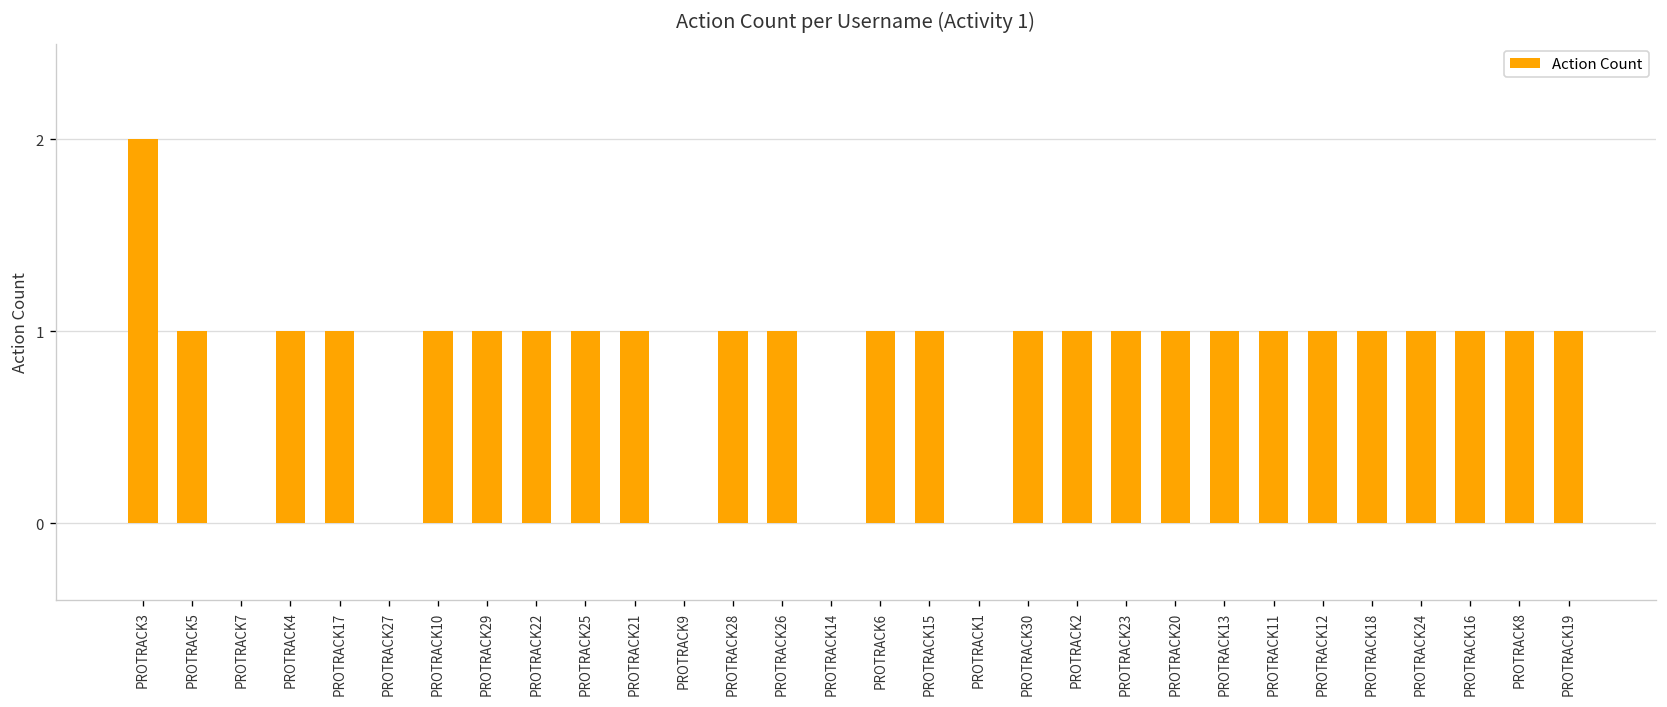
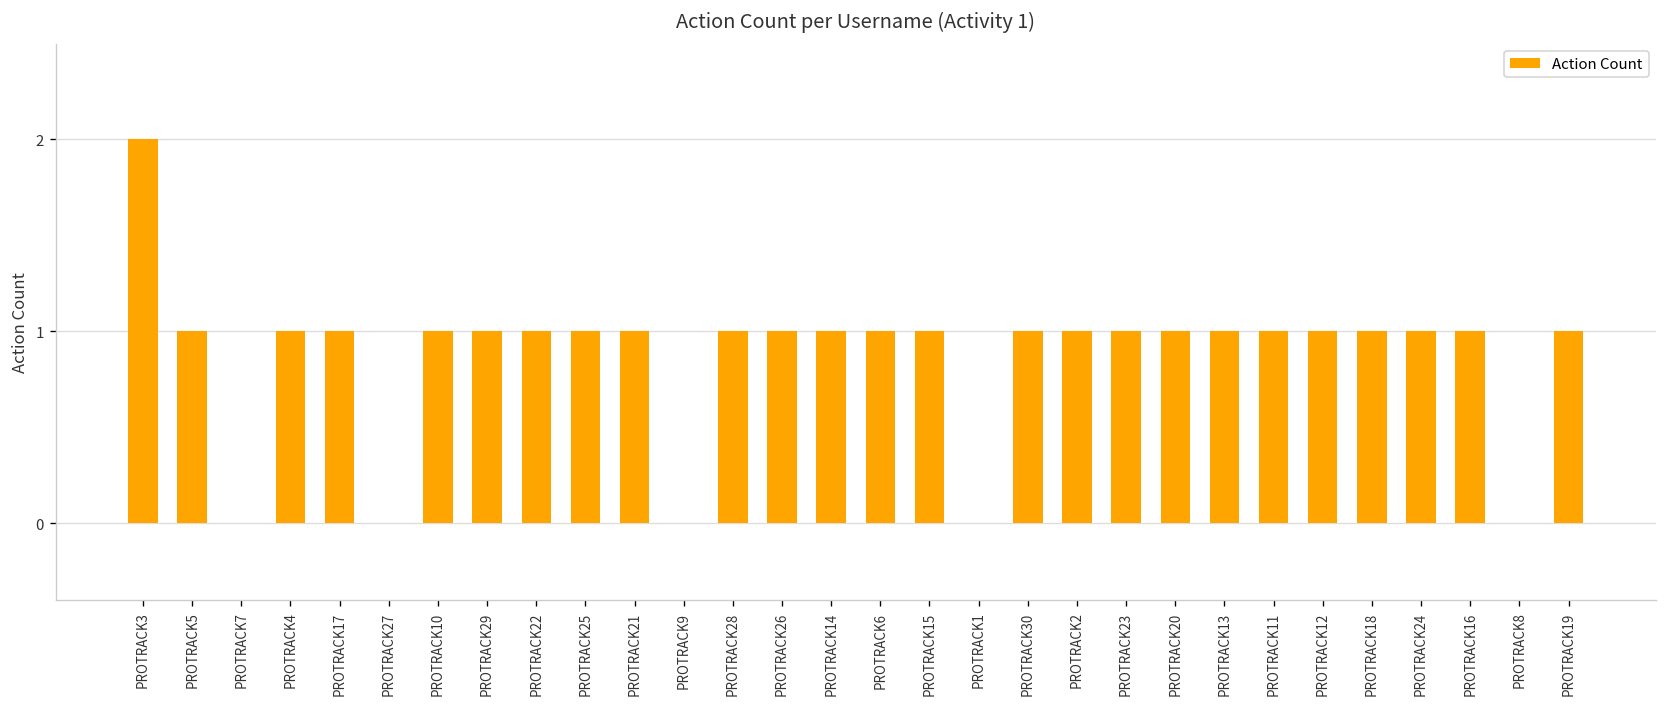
PROTRACK14: 0 -> 1
PROTRACK8: 1 -> 0
